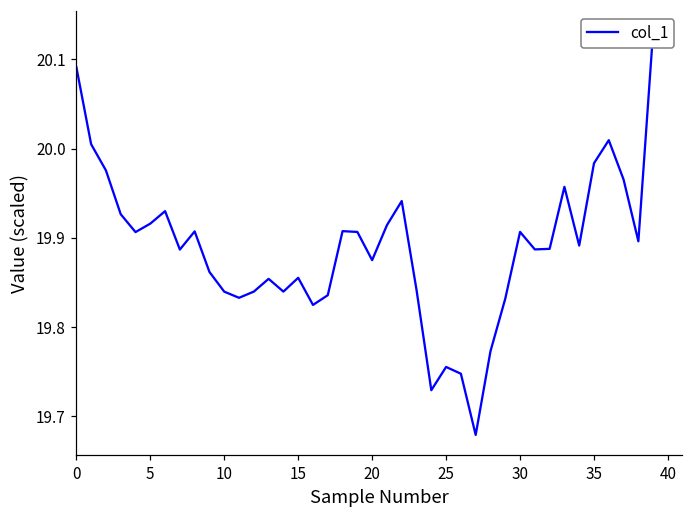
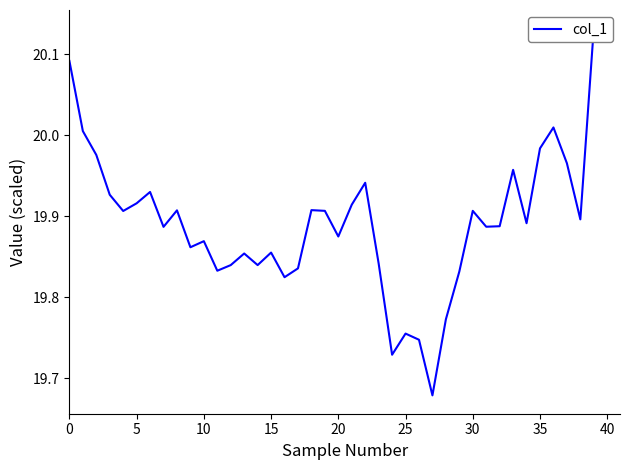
10: 19.84 -> 19.87
